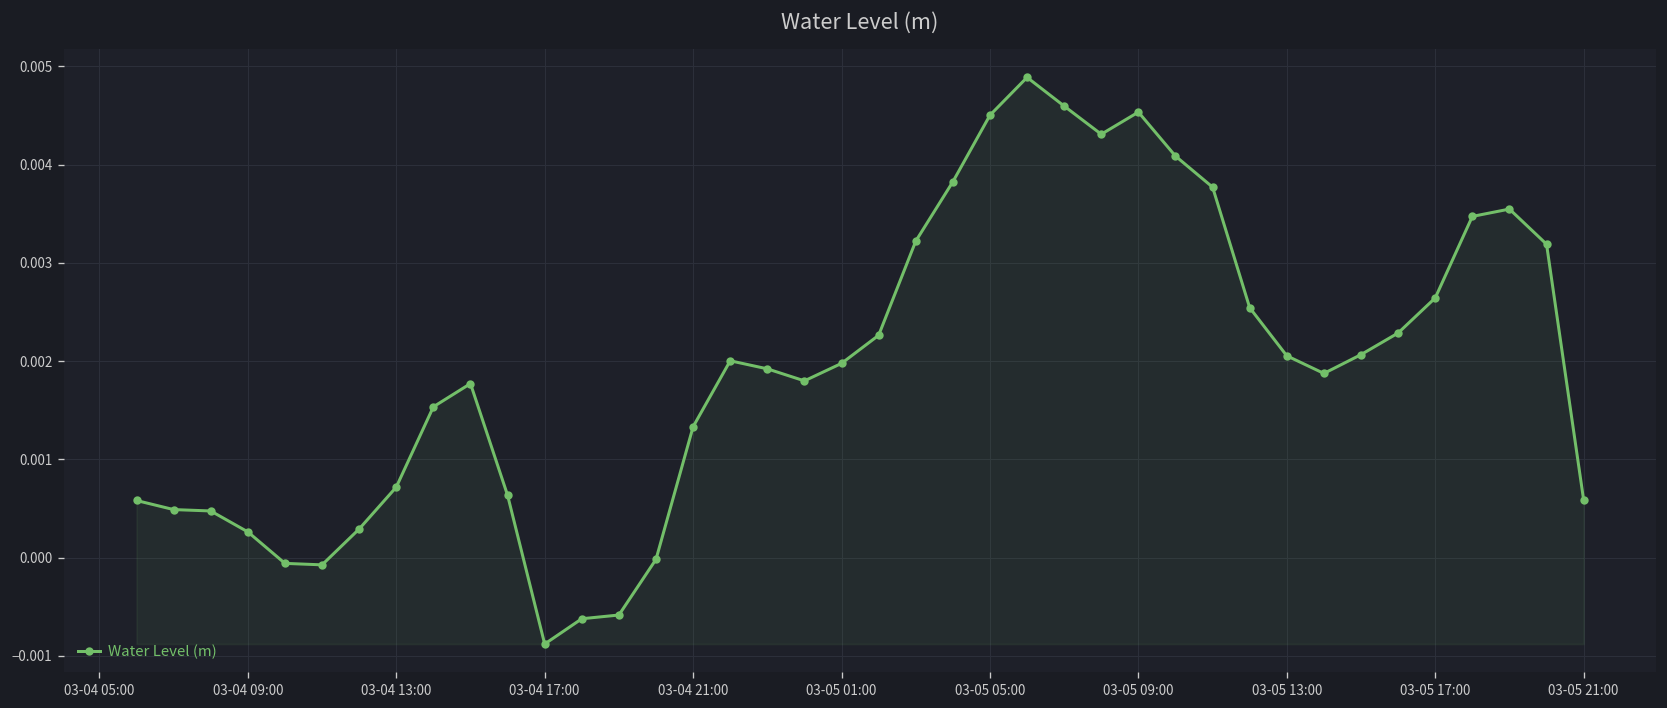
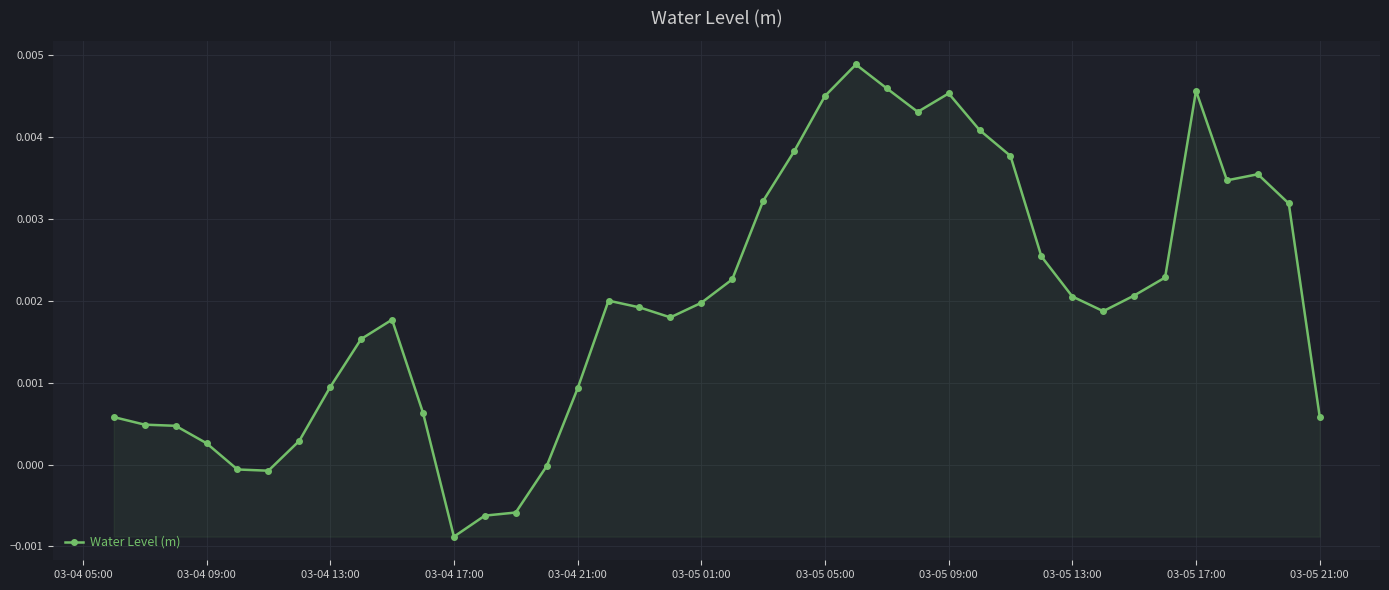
03-04 13:00: 0.0007 -> 0.0009
03-04 21:00: 0.0013 -> 0.0009
03-05 17:00: 0.0026 -> 0.0046
